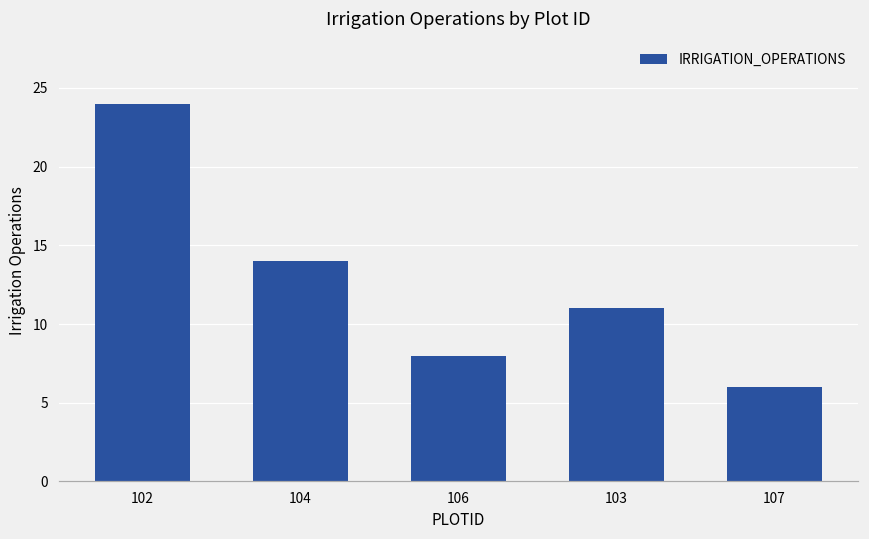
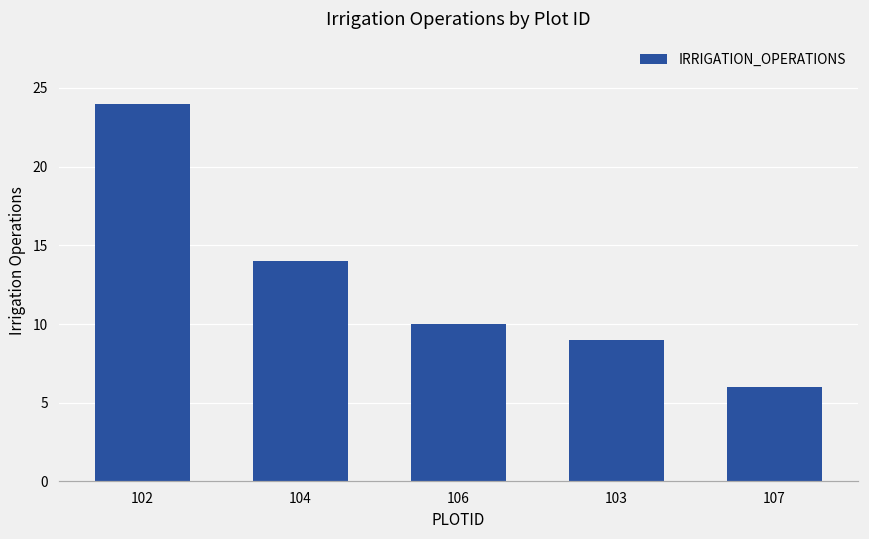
106: 8 -> 10
103: 11 -> 9
